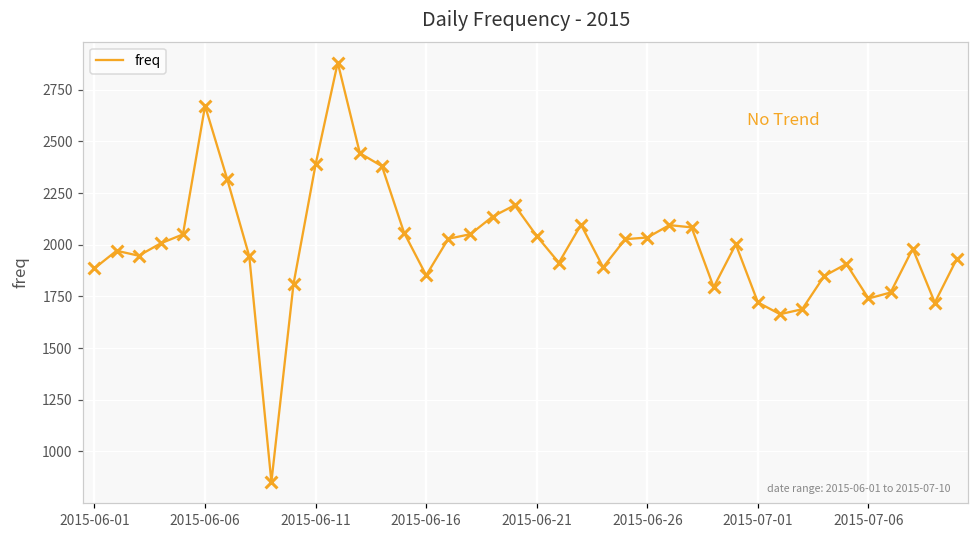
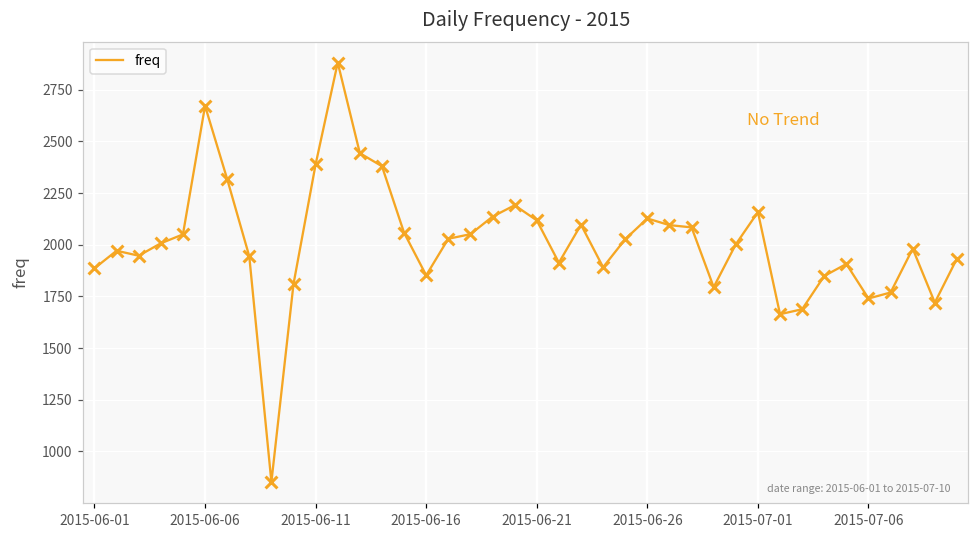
2015-06-21: 2040 -> 2120
2015-06-26: 2040 -> 2130
2015-07-01: 1720 -> 2160
